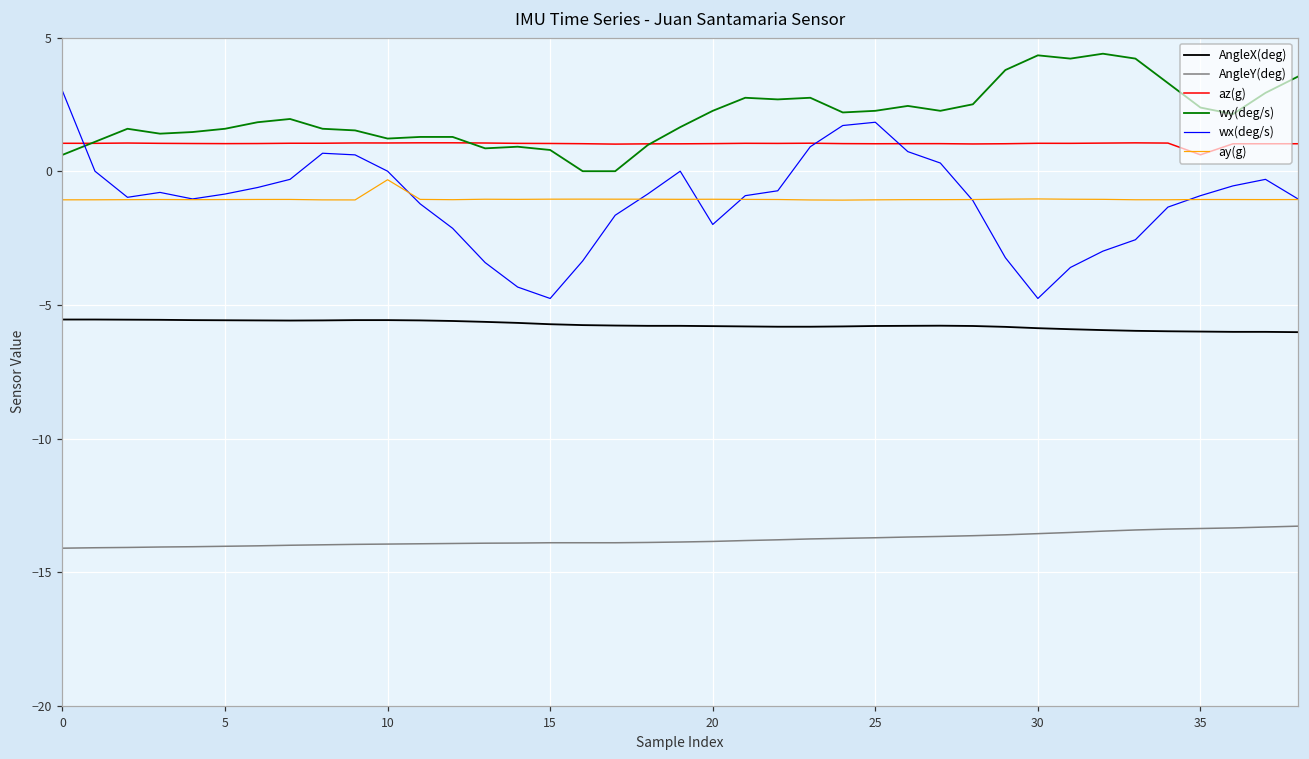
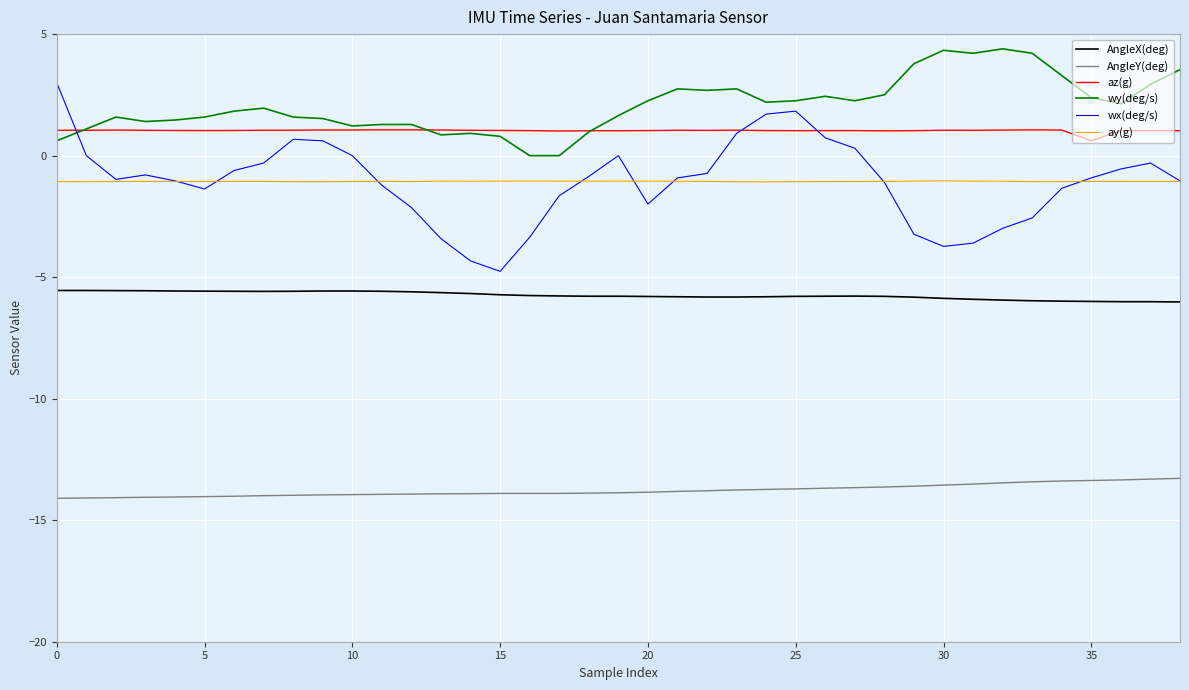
wx(deg/s), 5: -0.9 -> -1.4
ay(g), 10: -0.3 -> -1.1
wx(deg/s), 30: -4.8 -> -3.7
